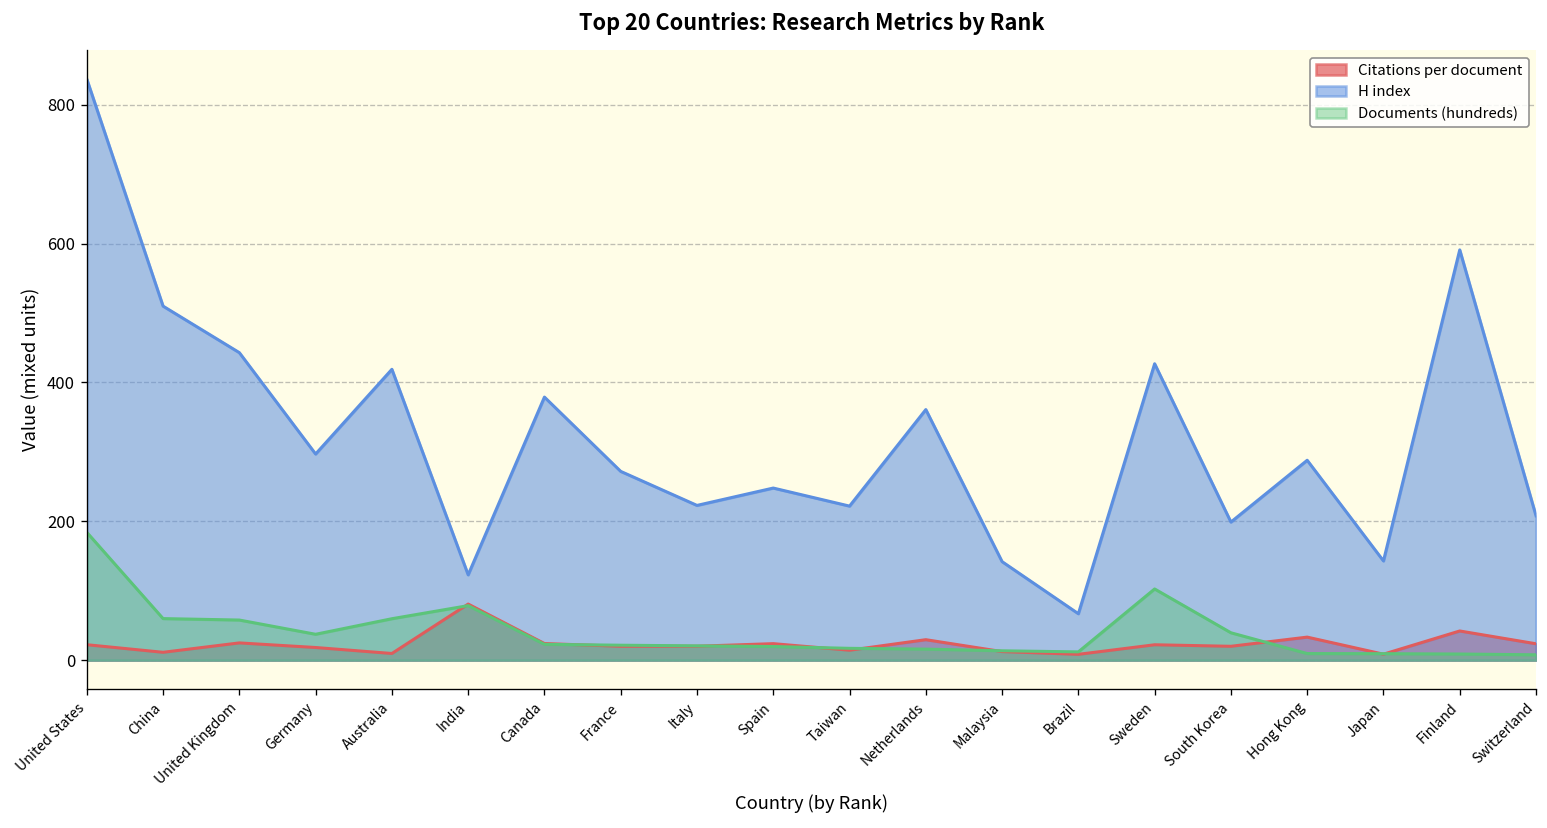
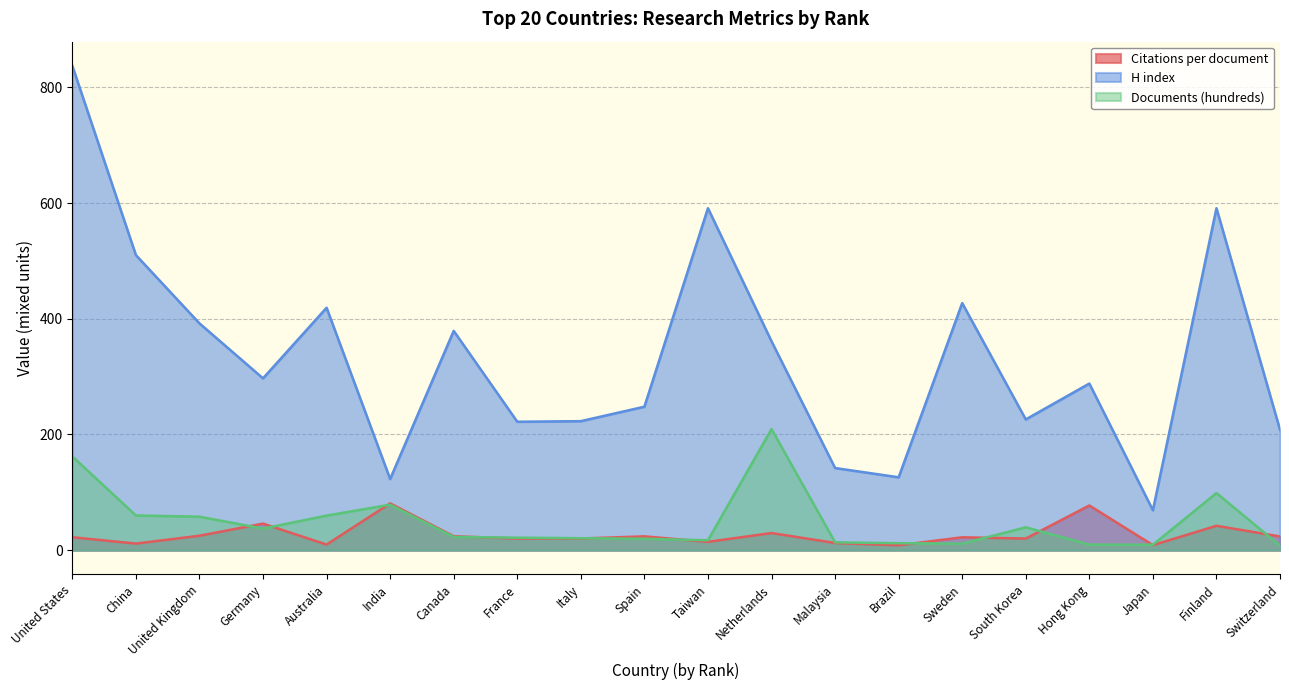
Documents (hundreds), United States: 180 -> 160
H index, United Kingdom: 440 -> 390
Citations per document, Germany: 20 -> 50
H index, France: 270 -> 220
H index, Taiwan: 220 -> 590
Documents (hundreds), Netherlands: 20 -> 210
H index, Brazil: 70 -> 130
Documents (hundreds), Sweden: 100 -> 10
H index, South Korea: 200 -> 230
Citations per document, Hong Kong: 30 -> 80
H index, Japan: 140 -> 70
Documents (hundreds), Finland: 10 -> 100
